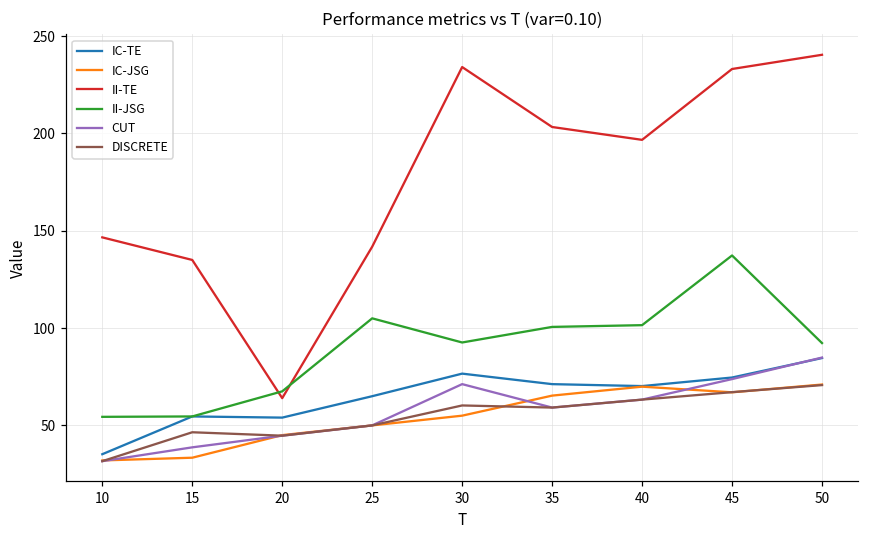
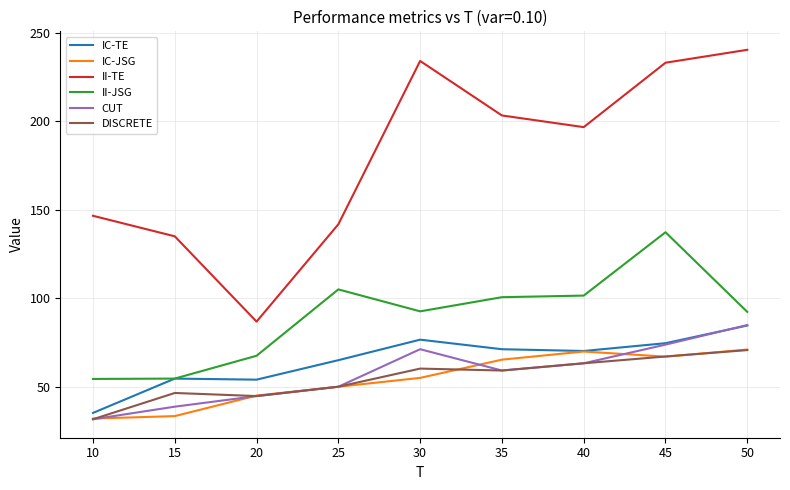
II-TE, 20: 64 -> 87
